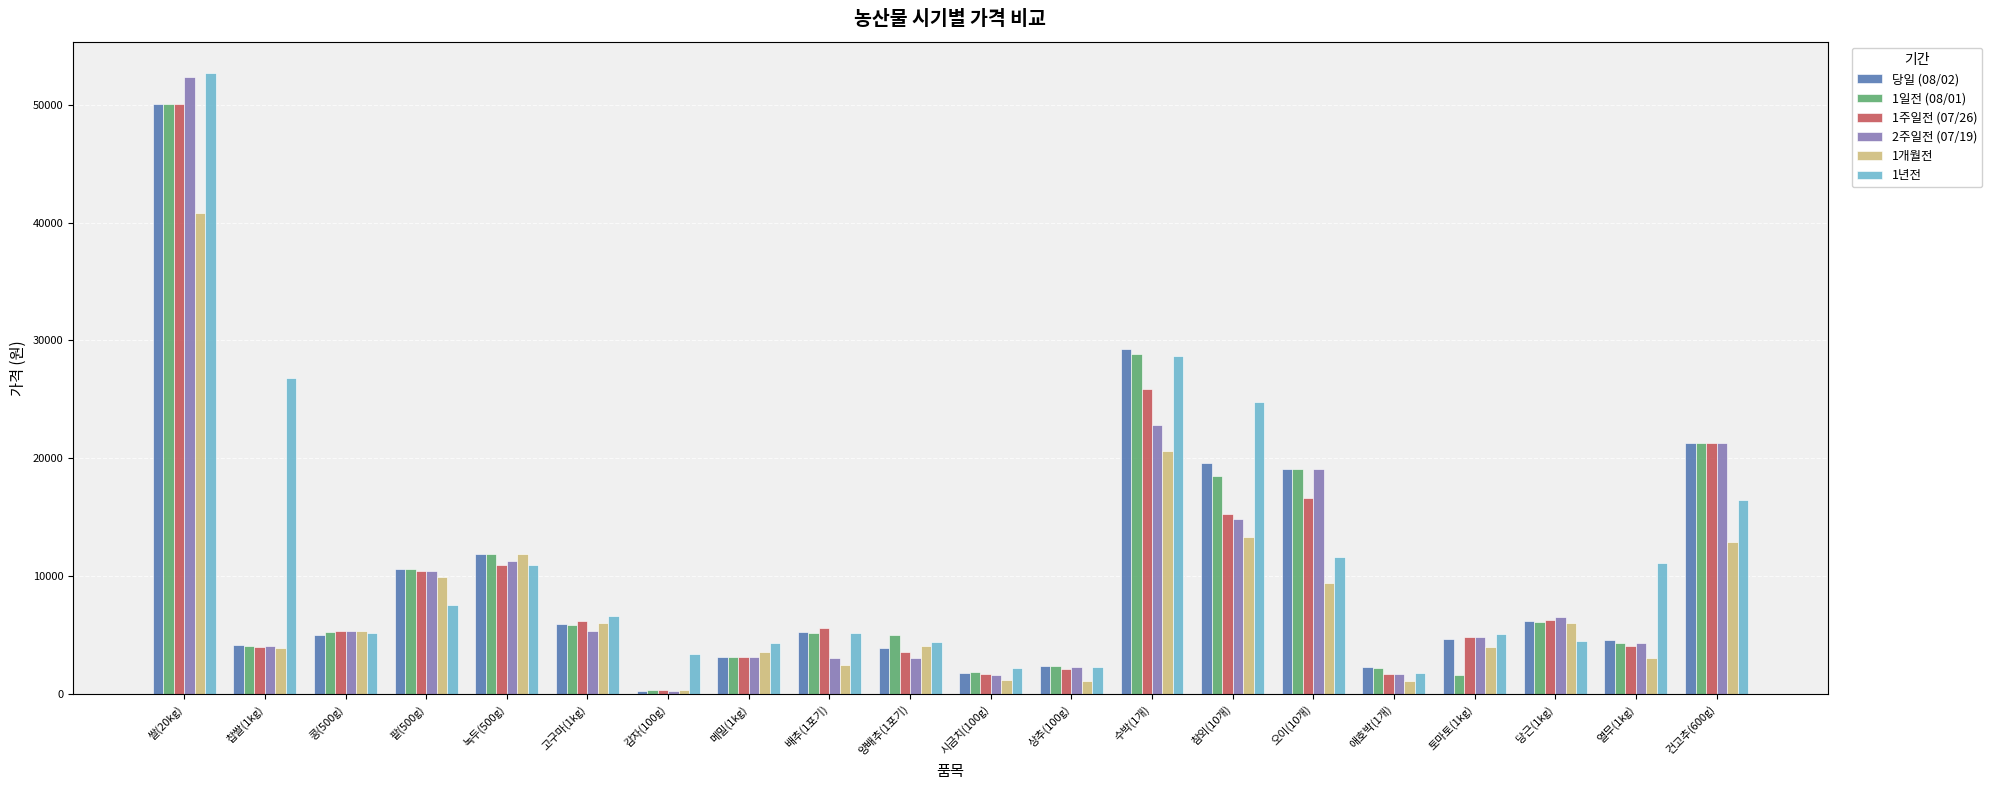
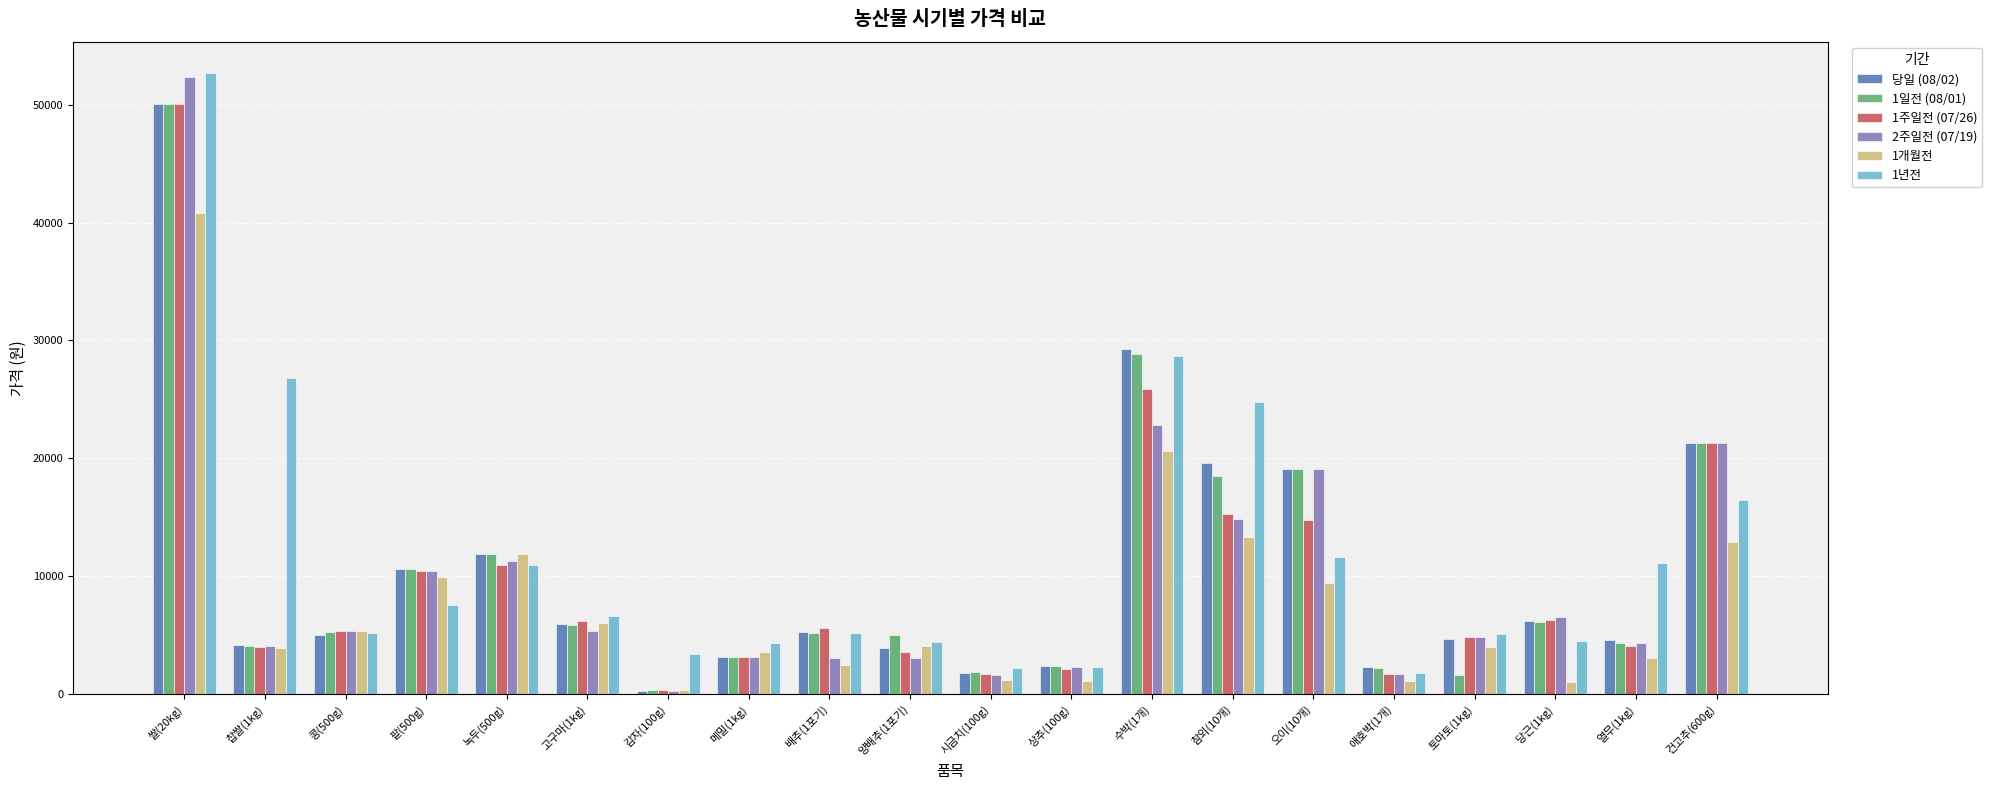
1주일전 (07/26), 오이(10개): 16600 -> 14800
1개월전, 당근(1kg): 6000 -> 1000
